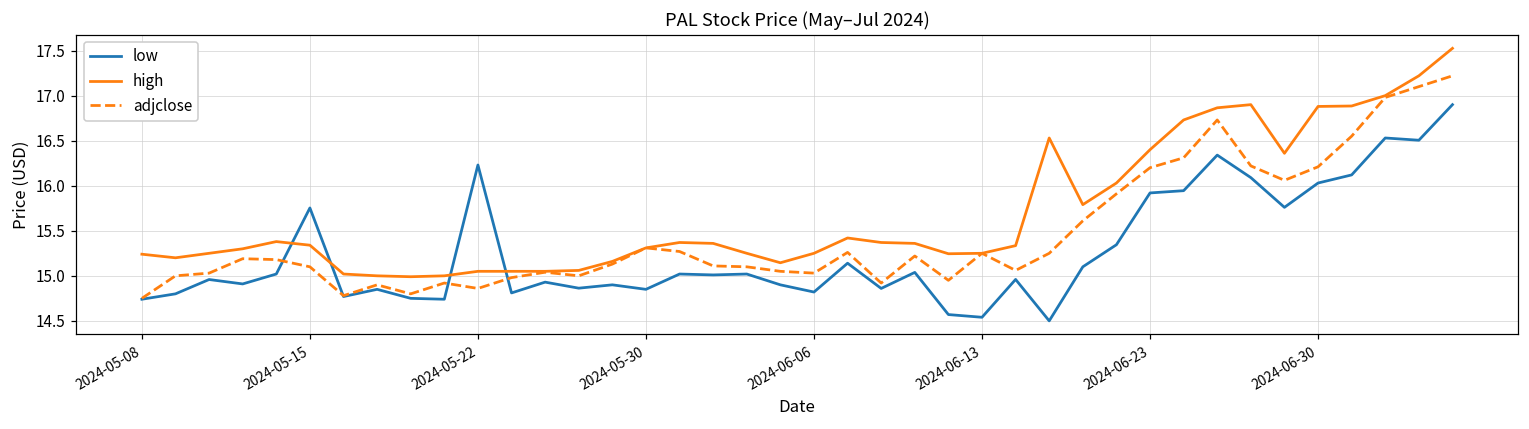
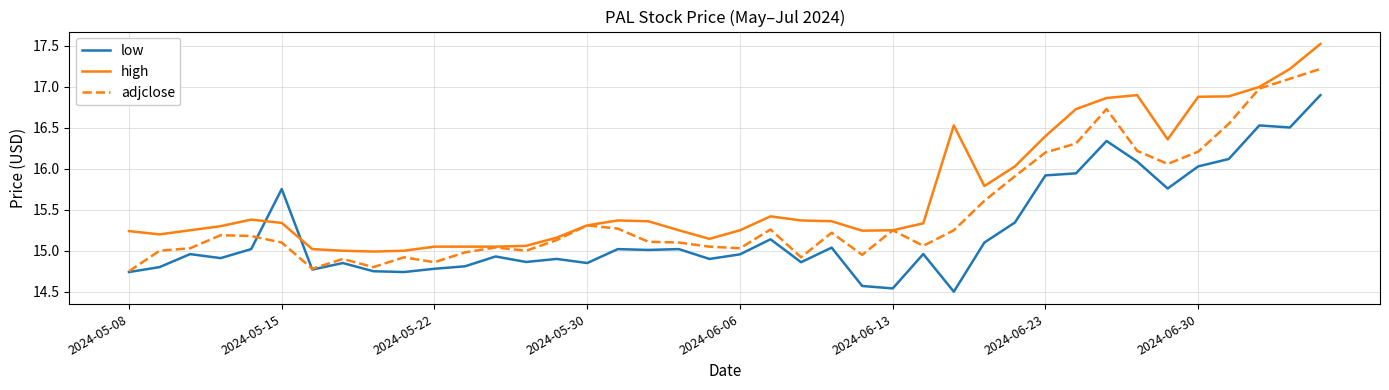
low, 2024-05-22: 16.2 -> 14.8
low, 2024-06-06: 14.8 -> 15.0
